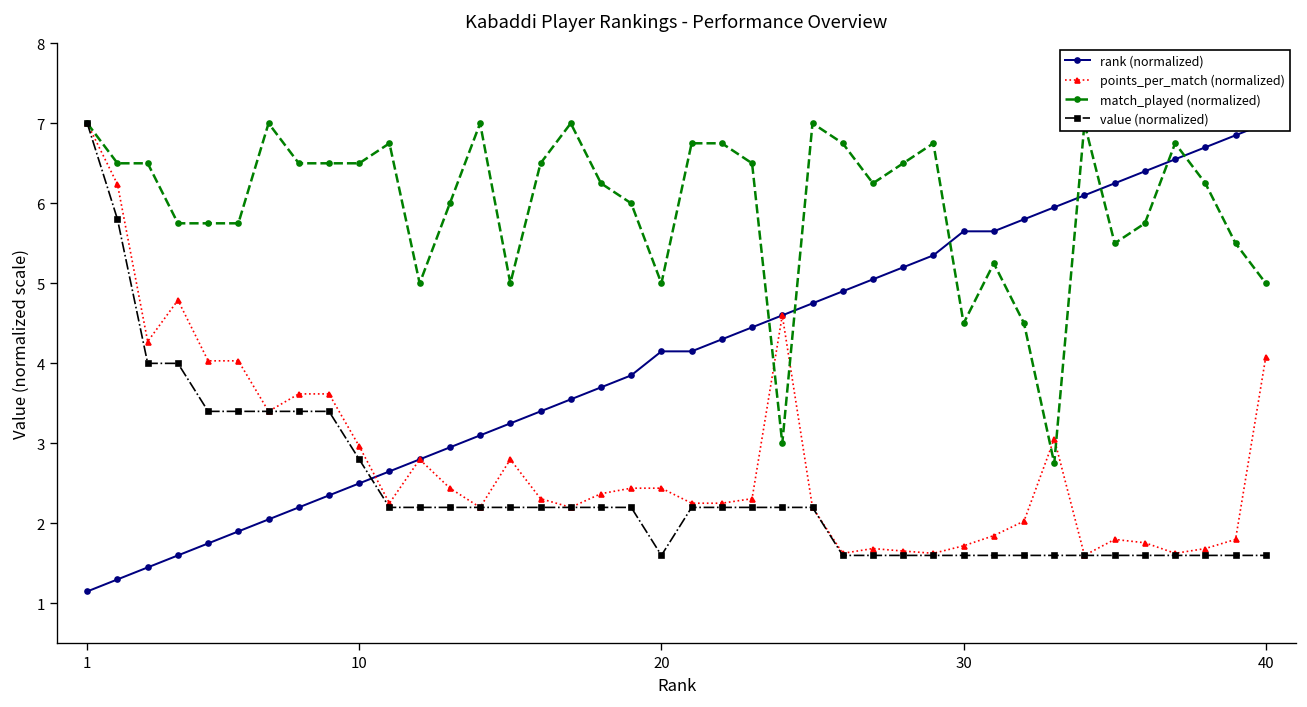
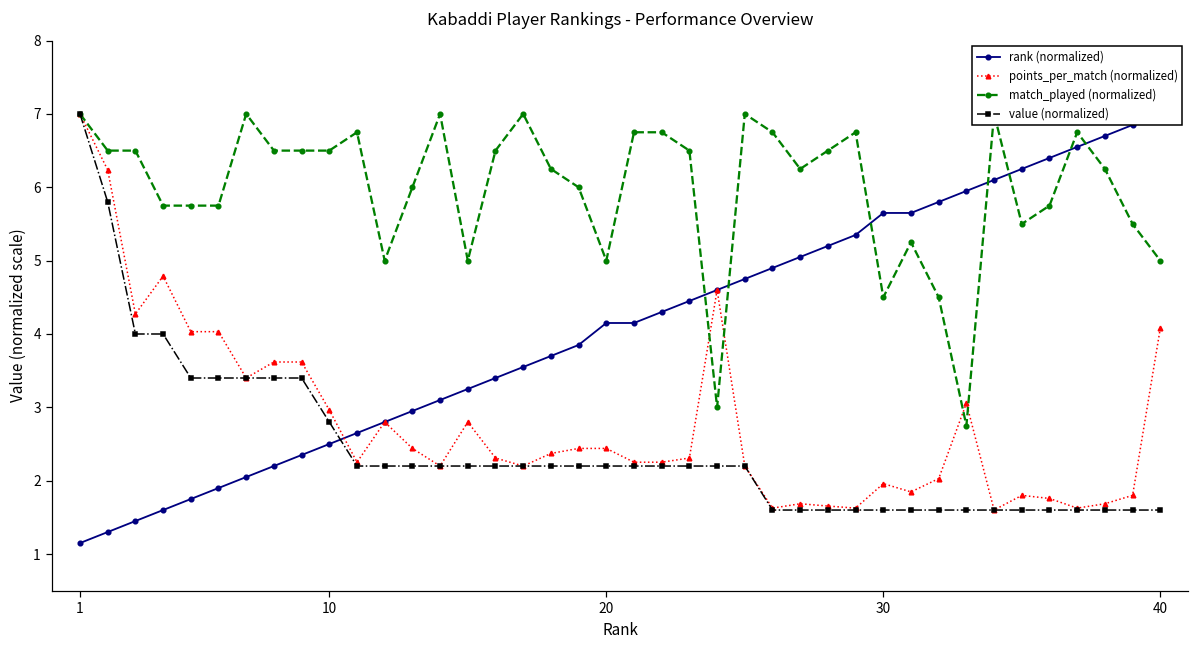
value (normalized), 20: 1.6 -> 2.2
points_per_match (normalized), 30: 1.7 -> 2.0
